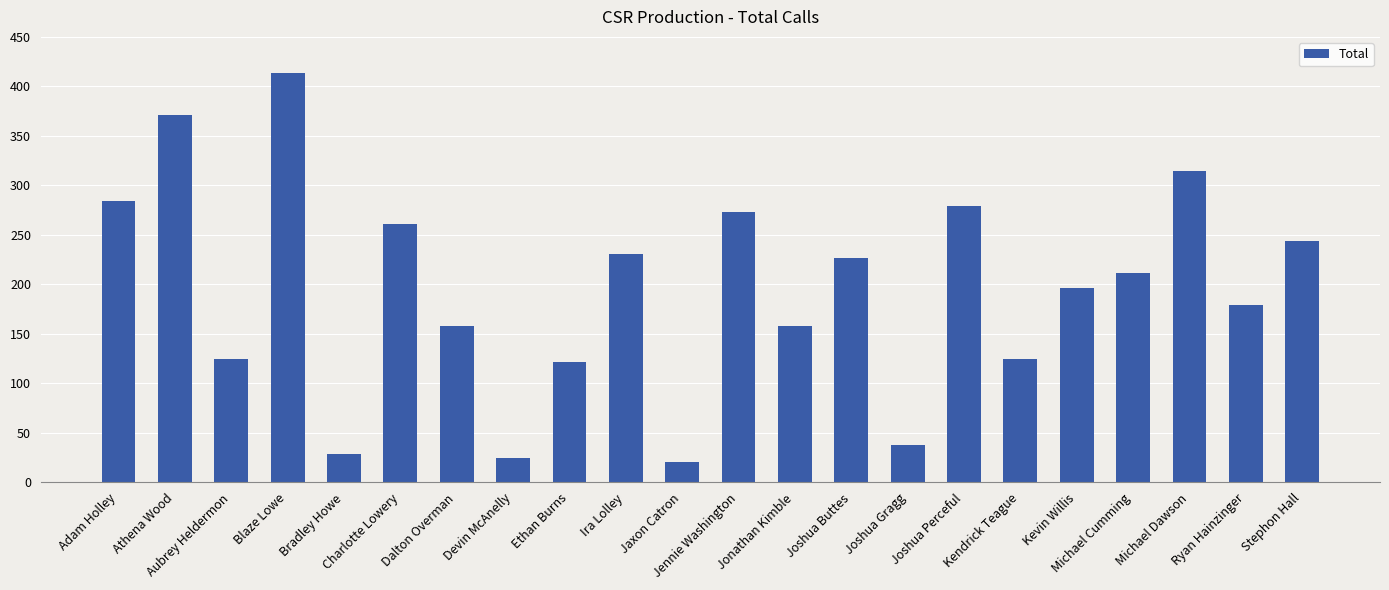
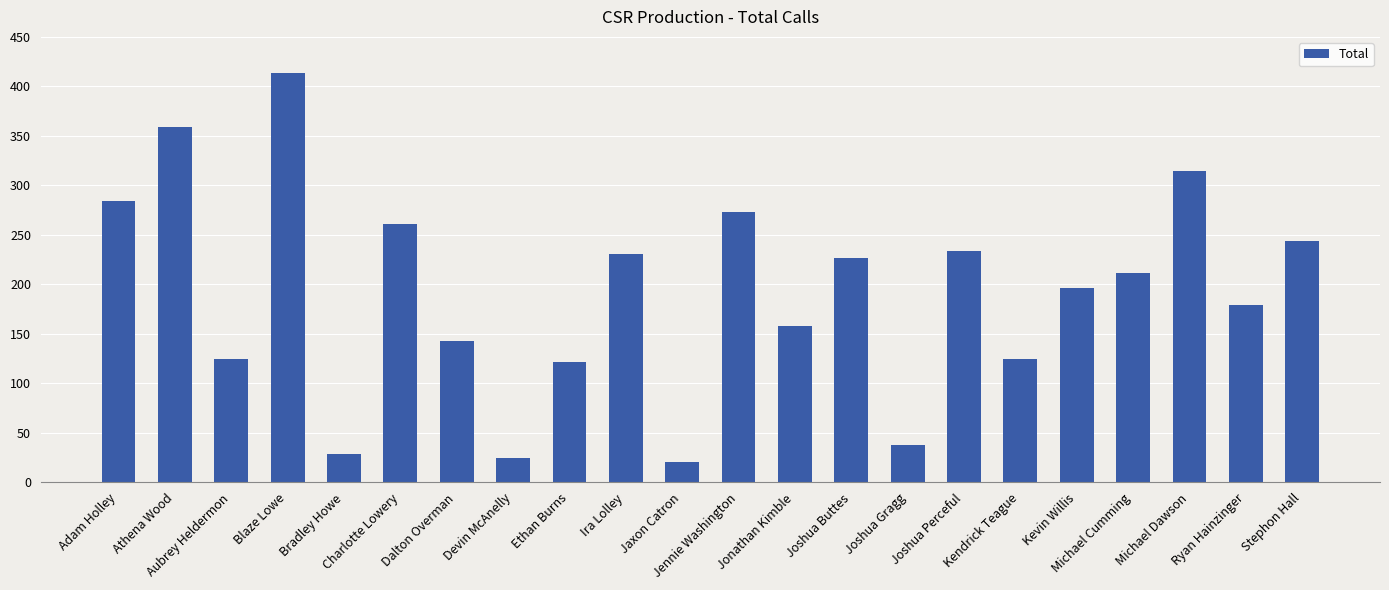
Athena Wood: 370 -> 360
Dalton Overman: 160 -> 140
Joshua Perceful: 280 -> 230
